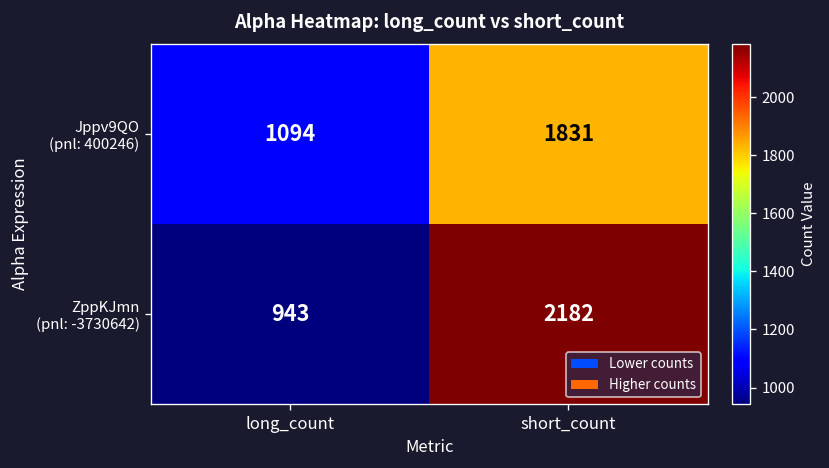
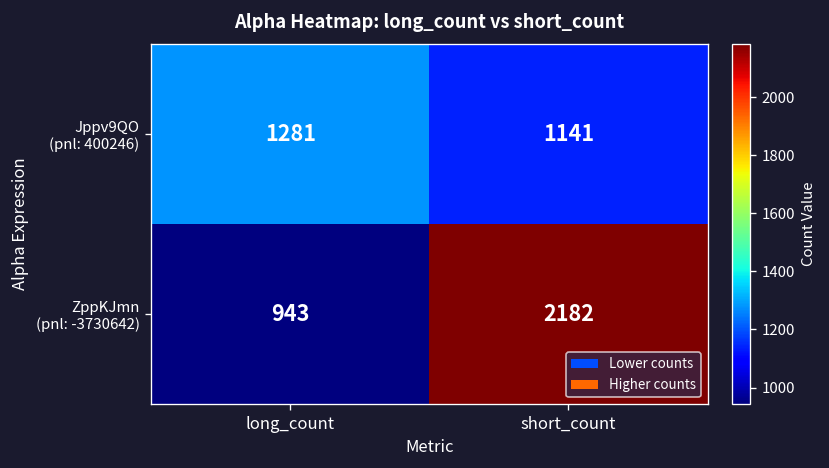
Jppv9QO (pnl: 400246), long_count: 1094 -> 1281
Jppv9QO (pnl: 400246), short_count: 1831 -> 1141
